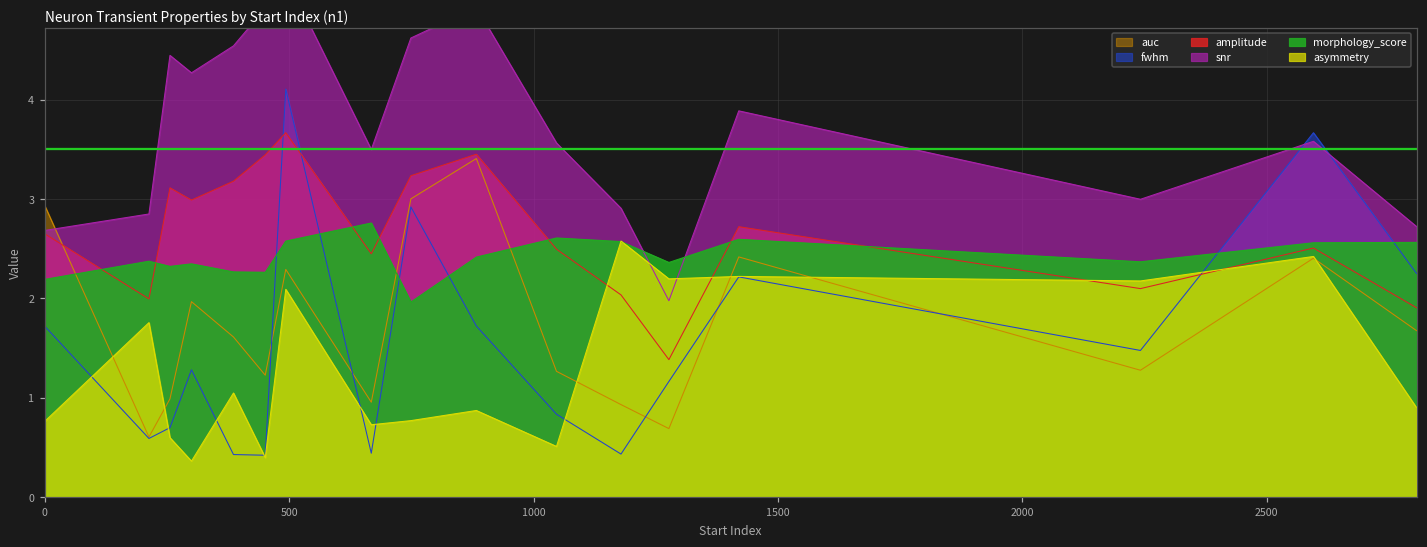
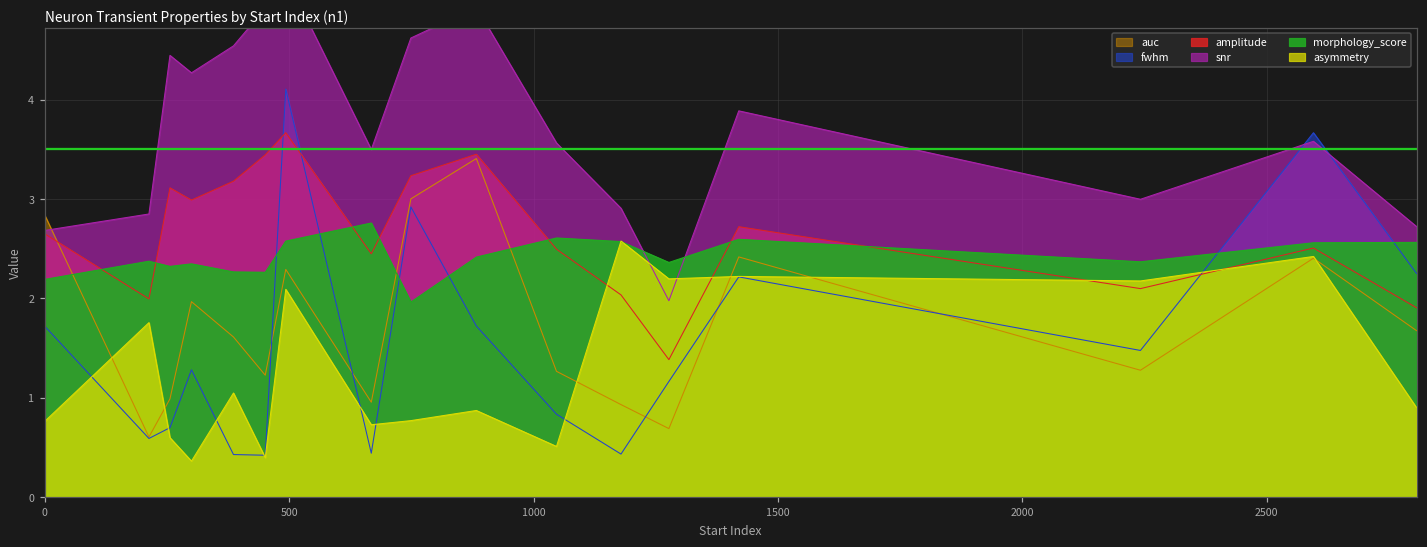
auc, 0: 2.9 -> 2.8
